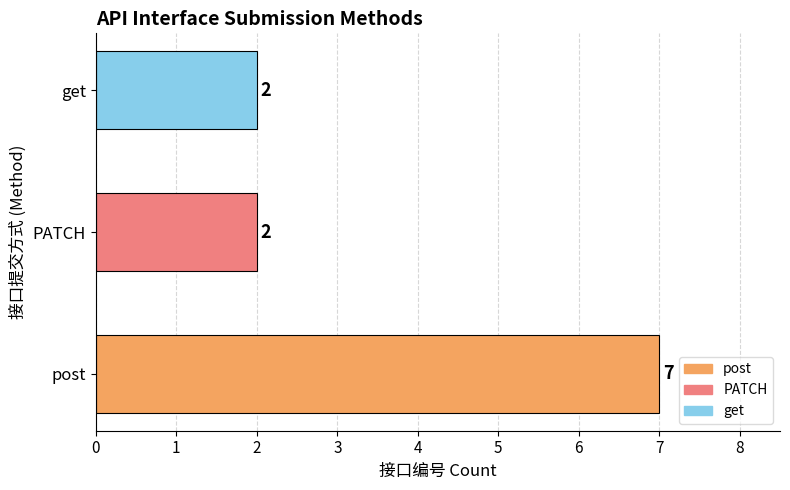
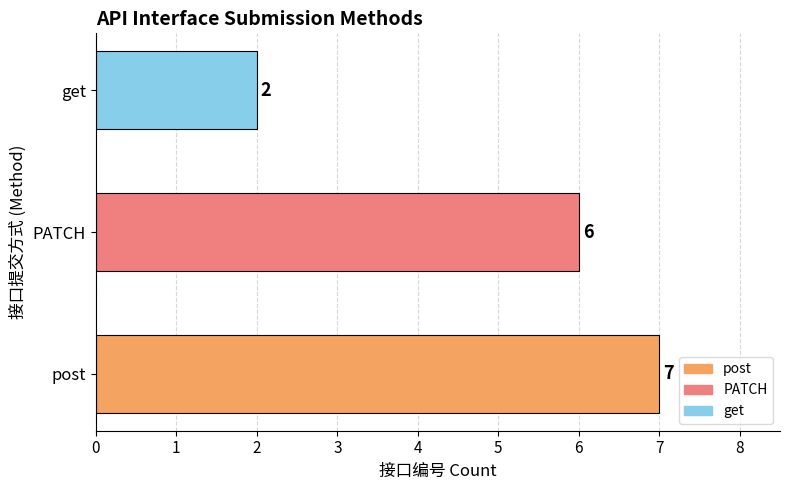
PATCH: 2 -> 6
